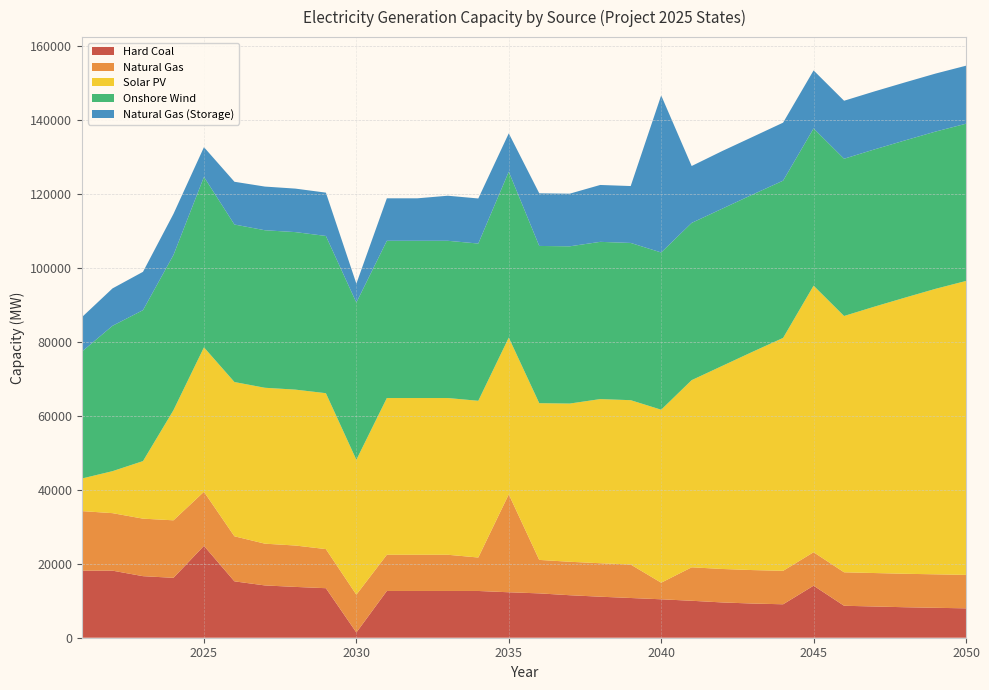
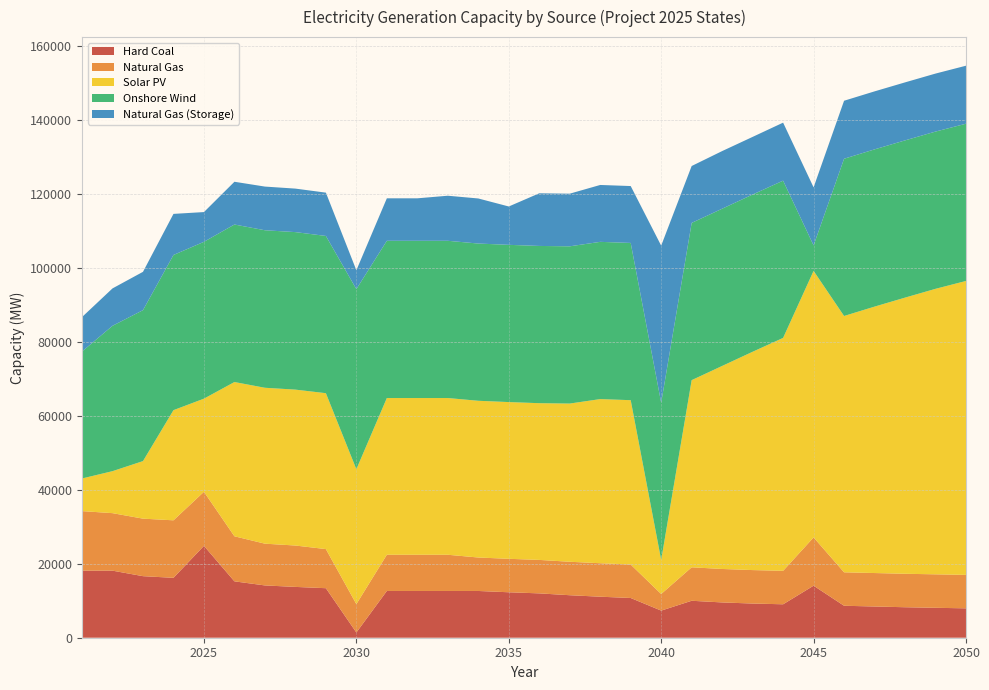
Solar PV, 2025: 39000 -> 25000
Onshore Wind, 2025: 46000 -> 42000
Natural Gas, 2030: 10000 -> 8000
Onshore Wind, 2030: 43000 -> 49000
Natural Gas, 2035: 26000 -> 9000
Onshore Wind, 2035: 45000 -> 43000
Hard Coal, 2040: 10000 -> 7000
Solar PV, 2040: 47000 -> 9000
Natural Gas, 2045: 9000 -> 13000
Onshore Wind, 2045: 43000 -> 7000
